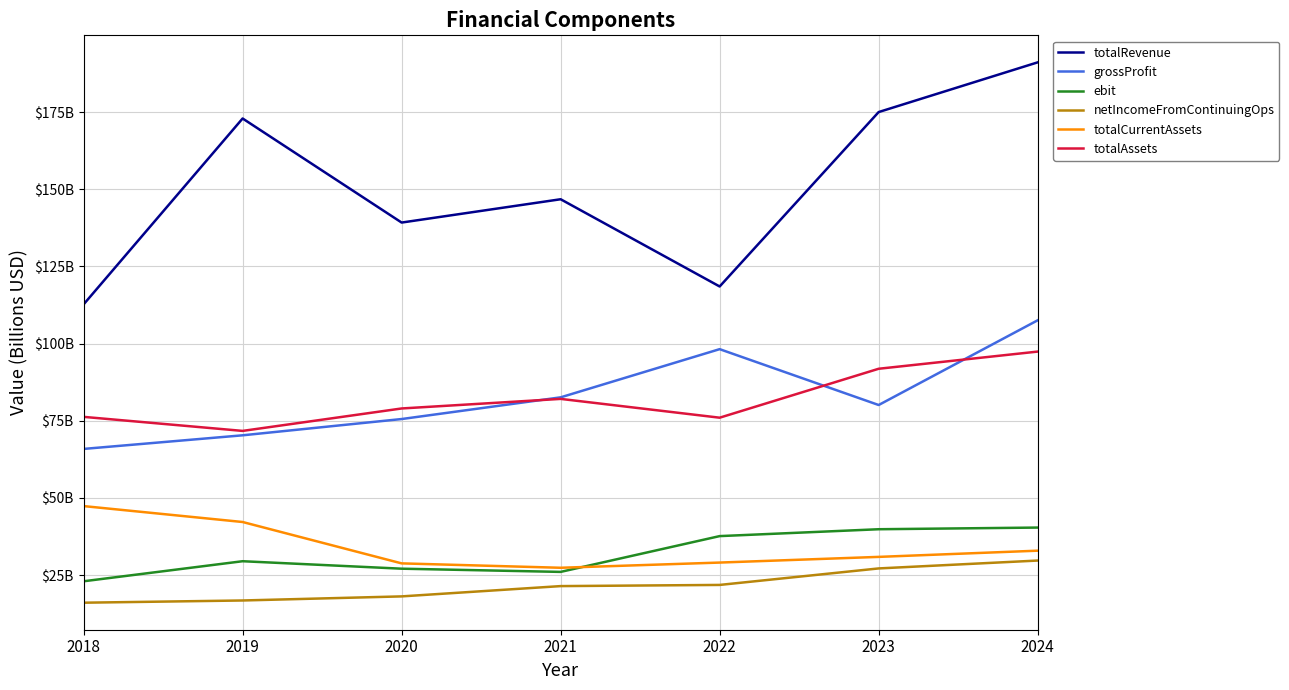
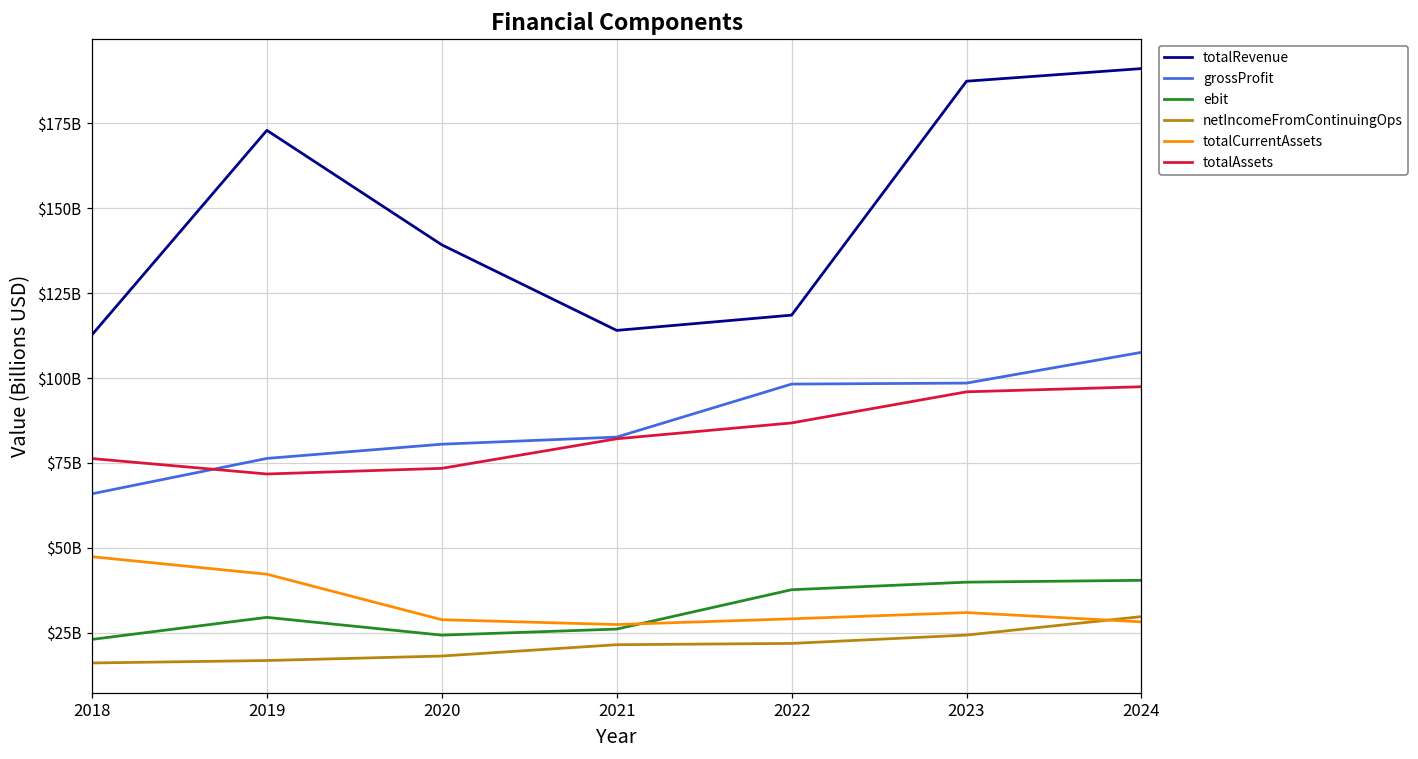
grossProfit, 2019: $70000000000 -> $76000000000
grossProfit, 2020: $76000000000 -> $81000000000
ebit, 2020: $27000000000 -> $24000000000
totalAssets, 2020: $79000000000 -> $73000000000
totalRevenue, 2021: $147000000000 -> $114000000000
totalAssets, 2022: $76000000000 -> $87000000000
totalRevenue, 2023: $175000000000 -> $187000000000
grossProfit, 2023: $80000000000 -> $99000000000
netIncomeFromContinuingOps, 2023: $27000000000 -> $24000000000
totalAssets, 2023: $92000000000 -> $96000000000
totalCurrentAssets, 2024: $33000000000 -> $28000000000
